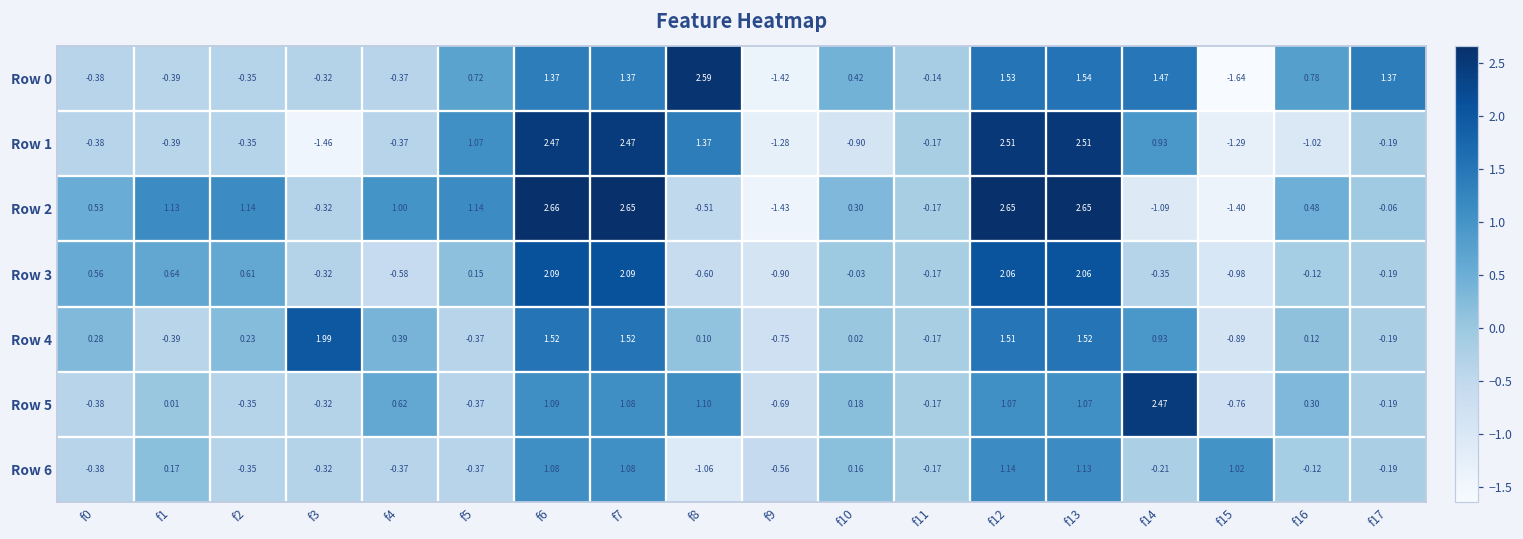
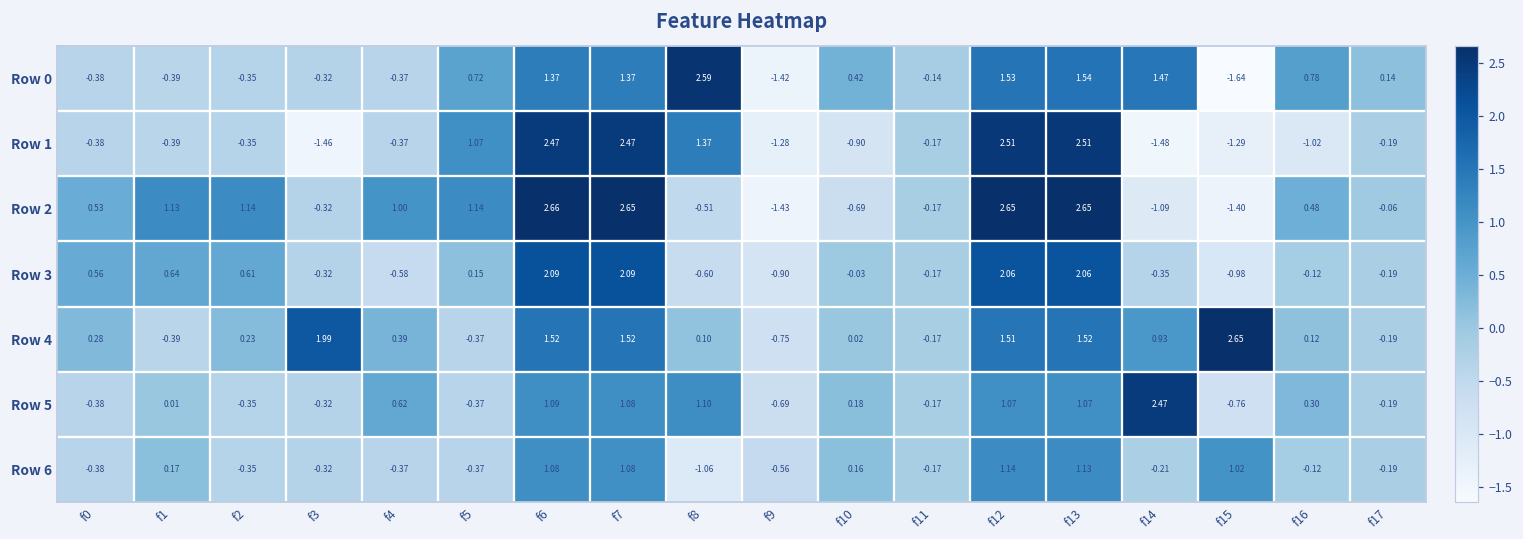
Row 0, f17: 1.37 -> 0.14
Row 1, f14: 0.93 -> -1.48
Row 2, f10: 0.30 -> -0.69
Row 4, f15: -0.89 -> 2.65
